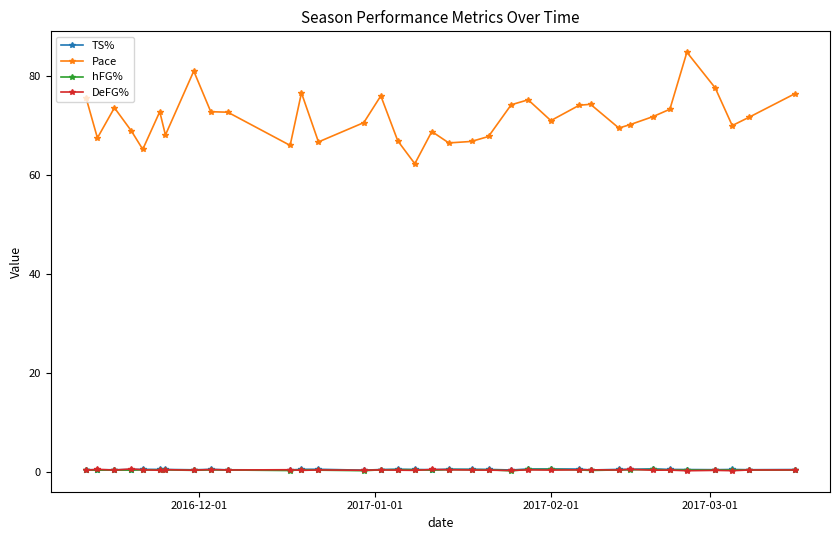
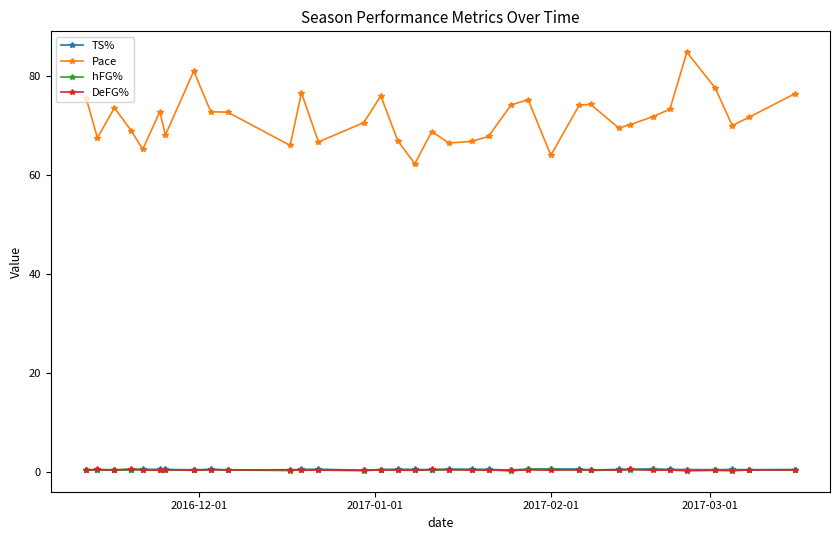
Pace, 2017-02-01: 71 -> 64
